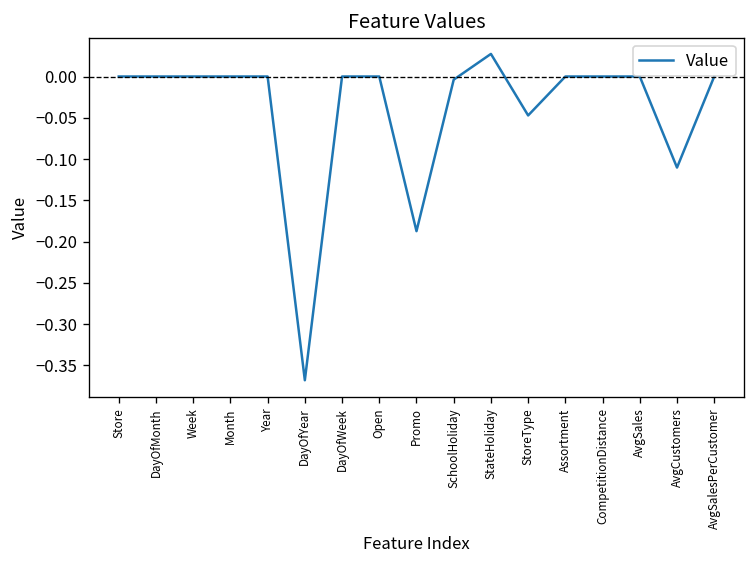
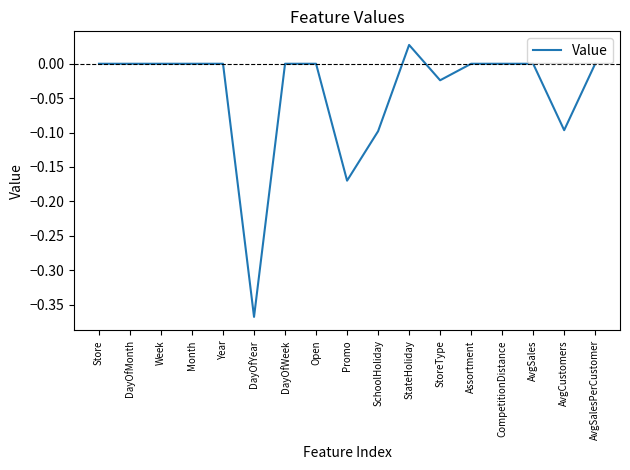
Promo: -0.19 -> -0.17
SchoolHoliday: 0.00 -> -0.10
StoreType: -0.05 -> -0.02
AvgCustomers: -0.11 -> -0.10
